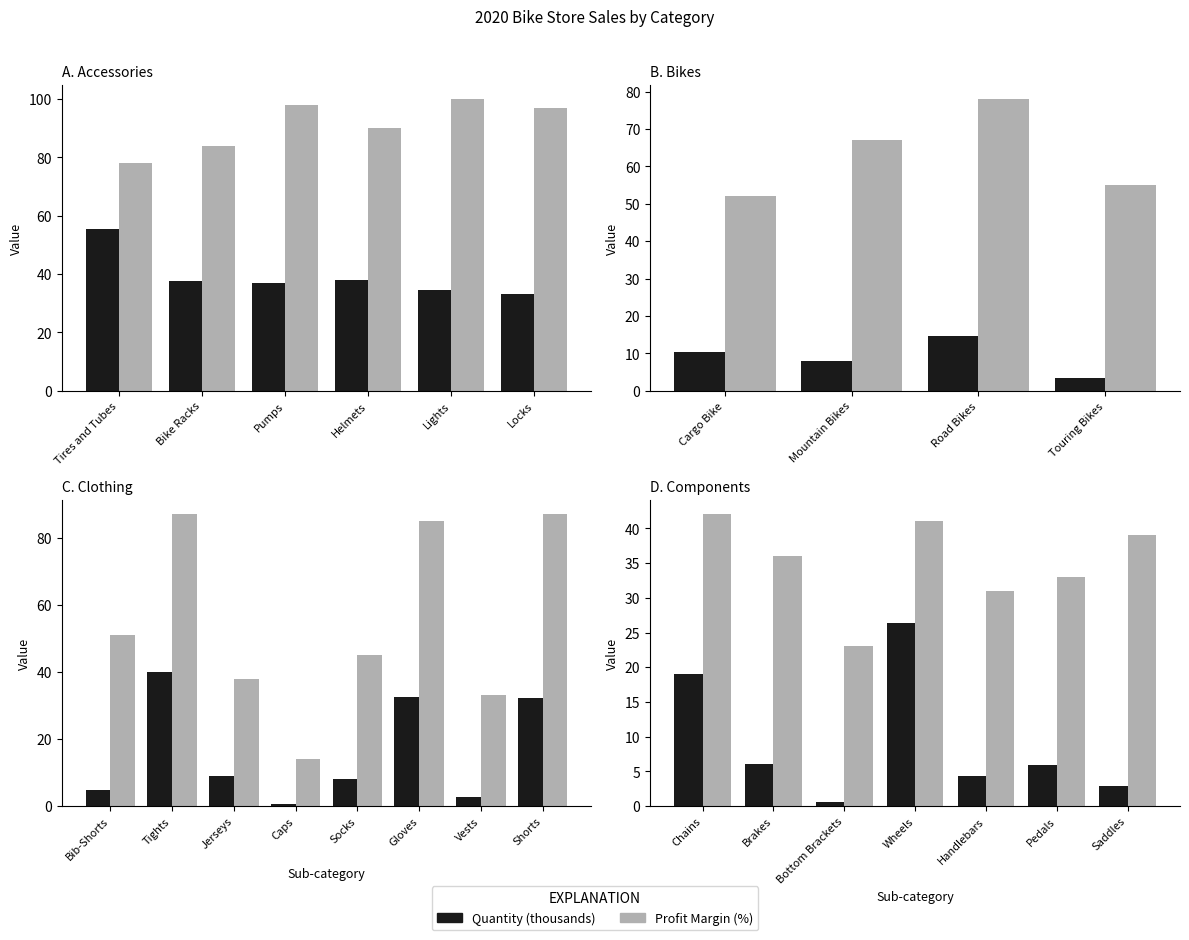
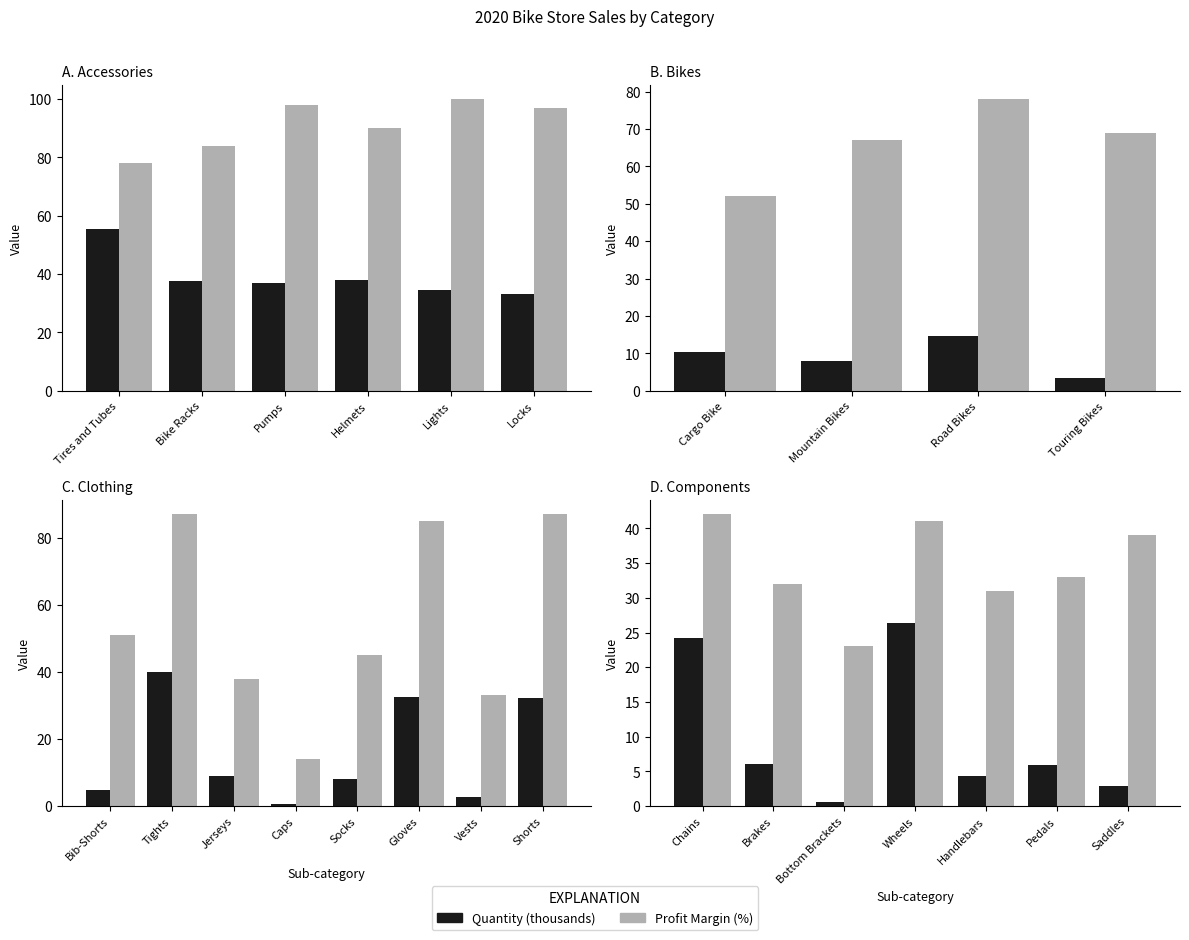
B. Bikes, Profit Margin (%), Touring Bikes: 55 -> 69
D. Components, Quantity (thousands), Chains: 19 -> 24
D. Components, Profit Margin (%), Brakes: 36 -> 32
